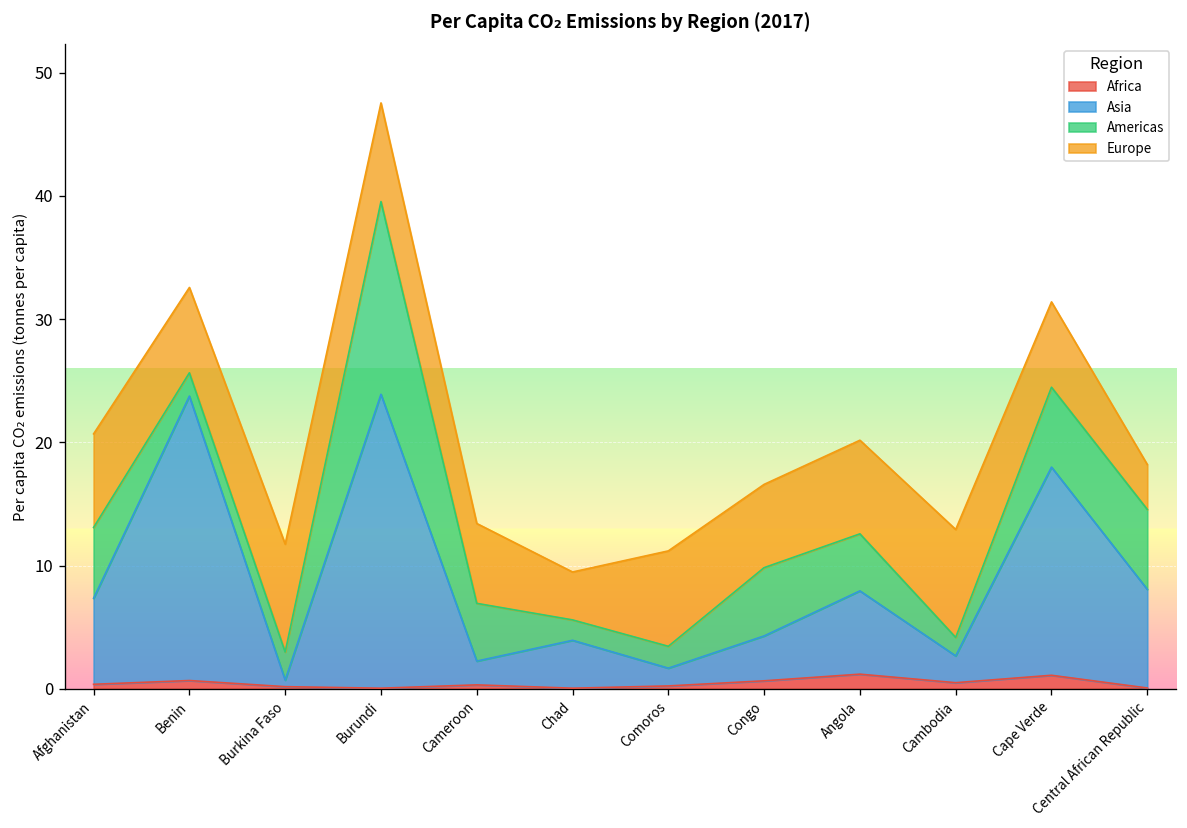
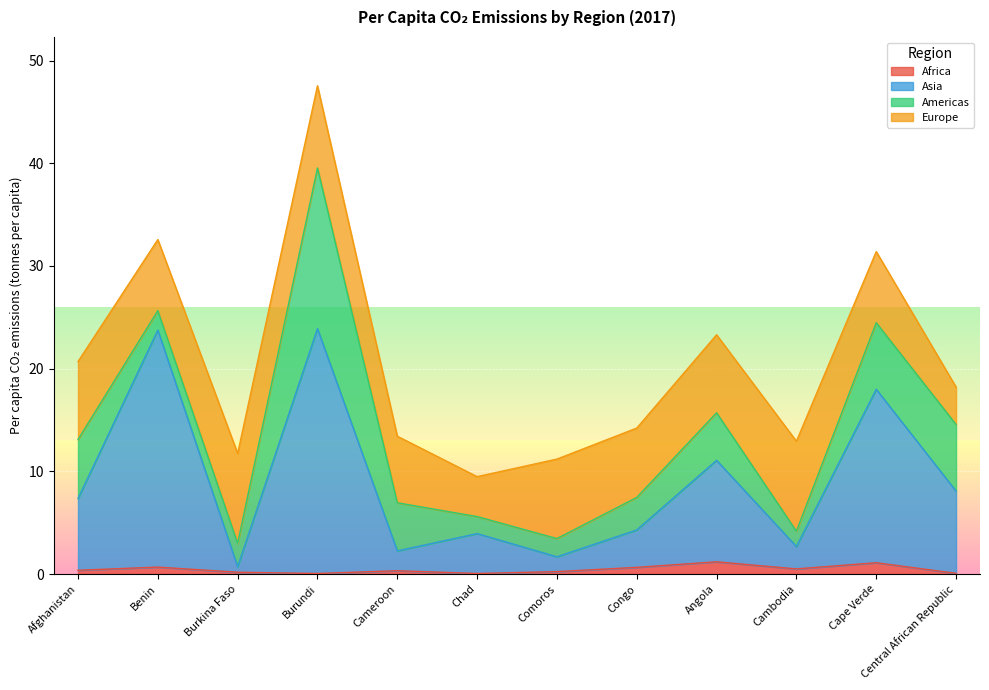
Americas, Congo: 5.5 -> 3.2
Asia, Angola: 6.8 -> 9.9
